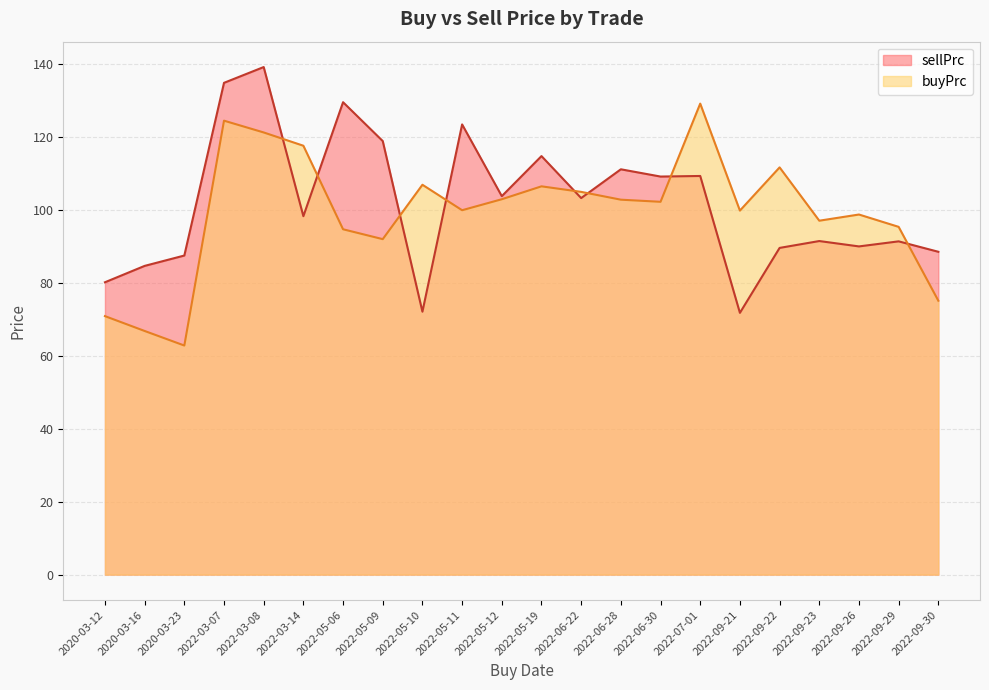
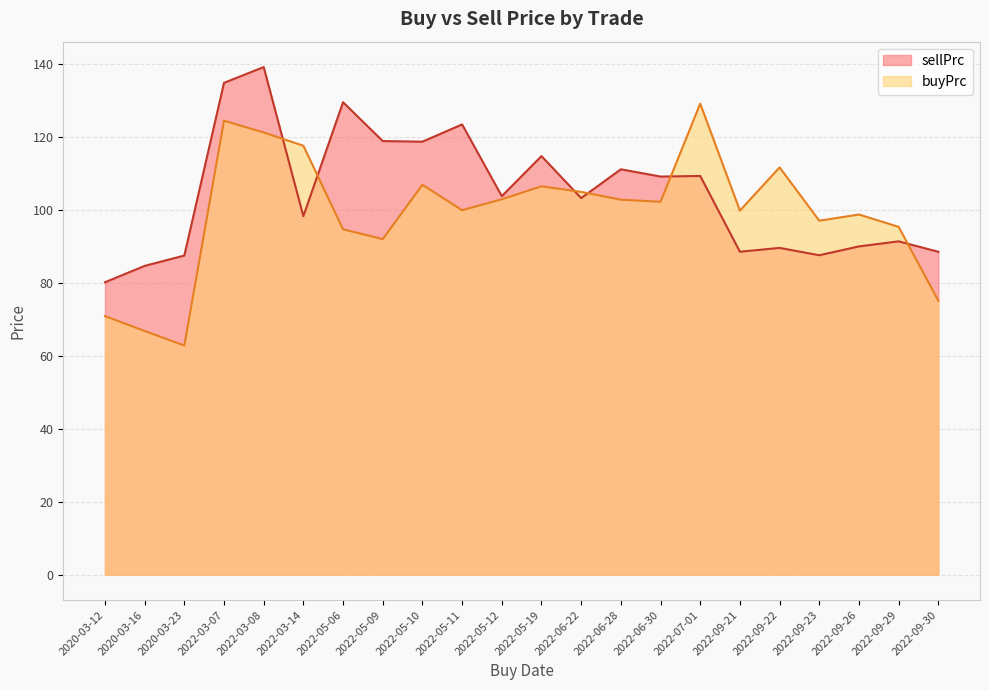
sellPrc, 2022-05-10: 72 -> 119
sellPrc, 2022-09-21: 72 -> 89
sellPrc, 2022-09-23: 91 -> 88
